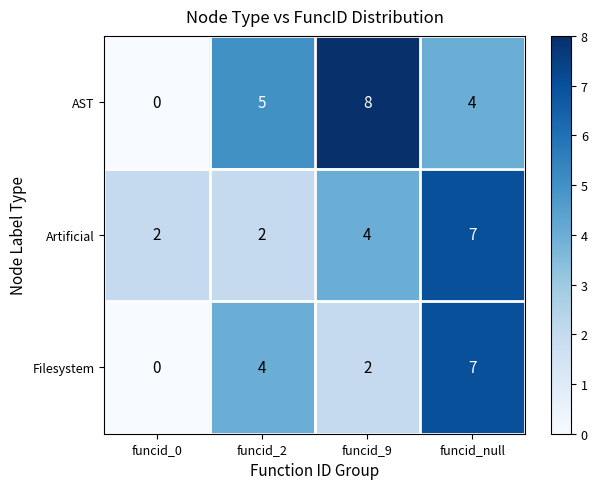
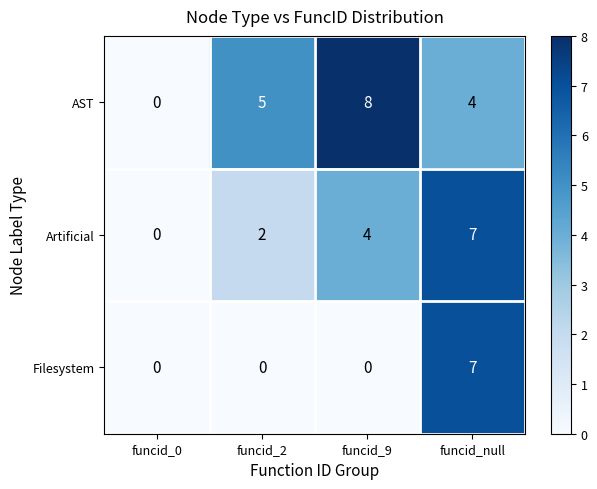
Artificial, funcid_0: 2 -> 0
Filesystem, funcid_2: 4 -> 0
Filesystem, funcid_9: 2 -> 0
